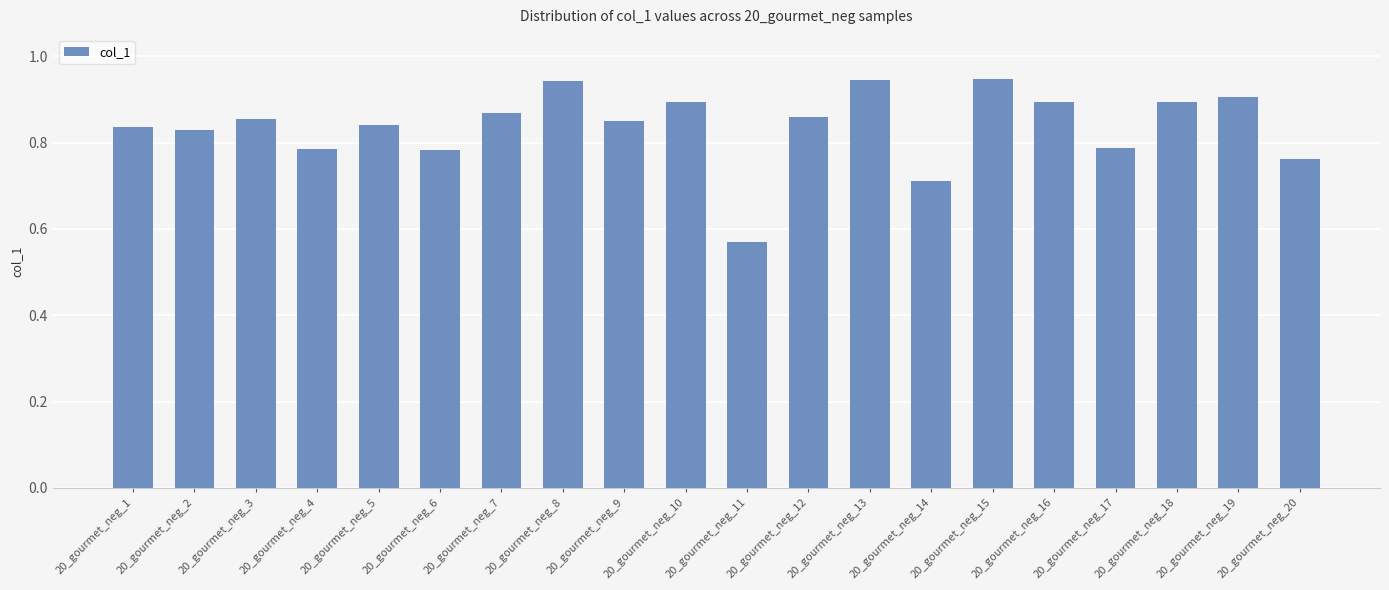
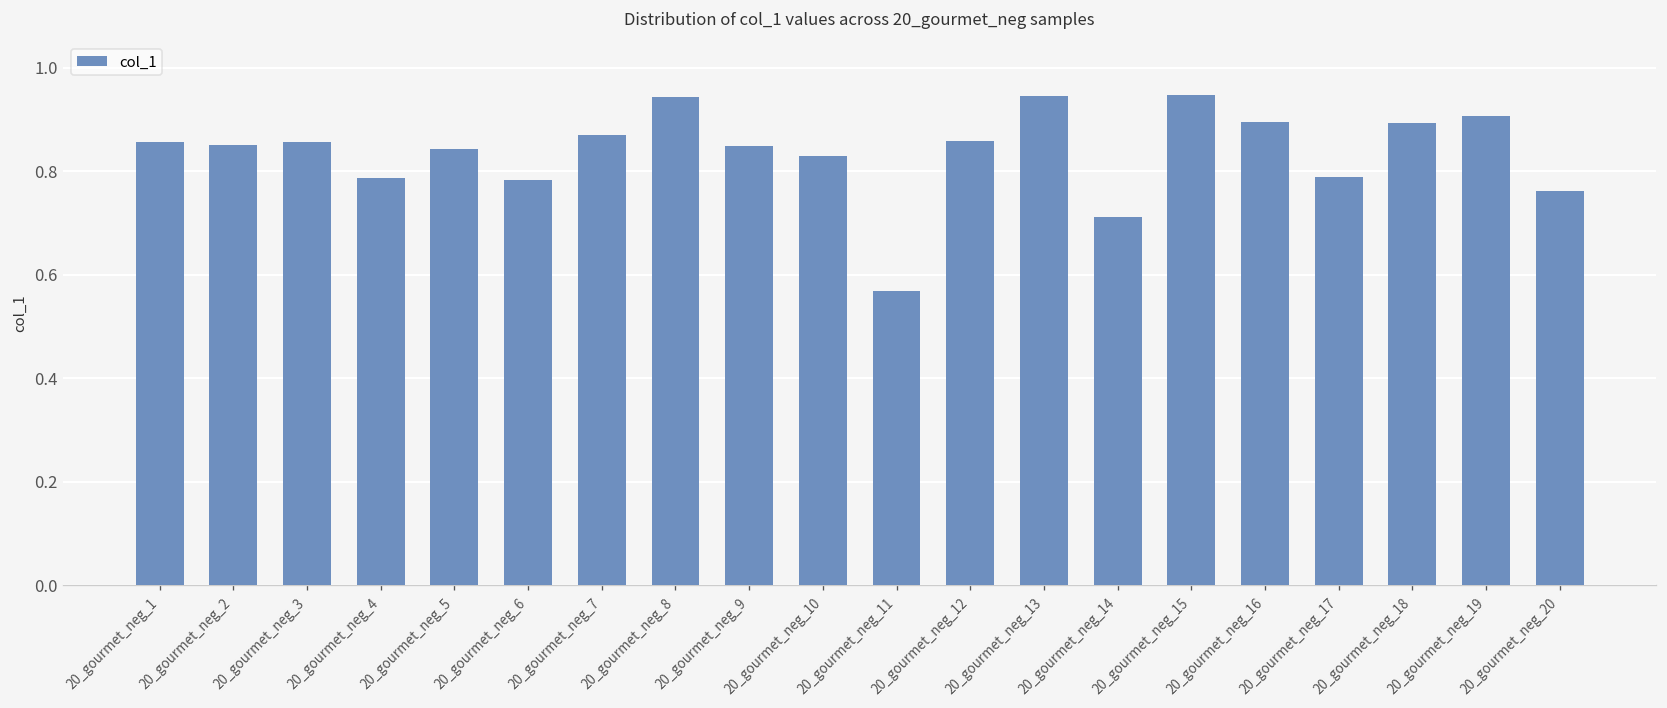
20_gourmet_neg_1: 0.84 -> 0.86
20_gourmet_neg_2: 0.83 -> 0.85
20_gourmet_neg_10: 0.89 -> 0.83
